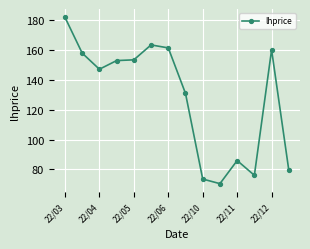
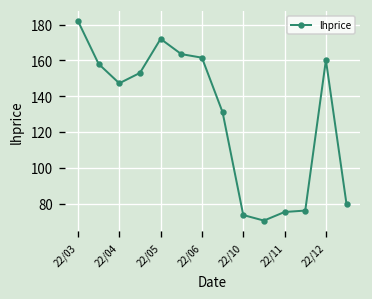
22/05: 154 -> 172
22/11: 86 -> 75
